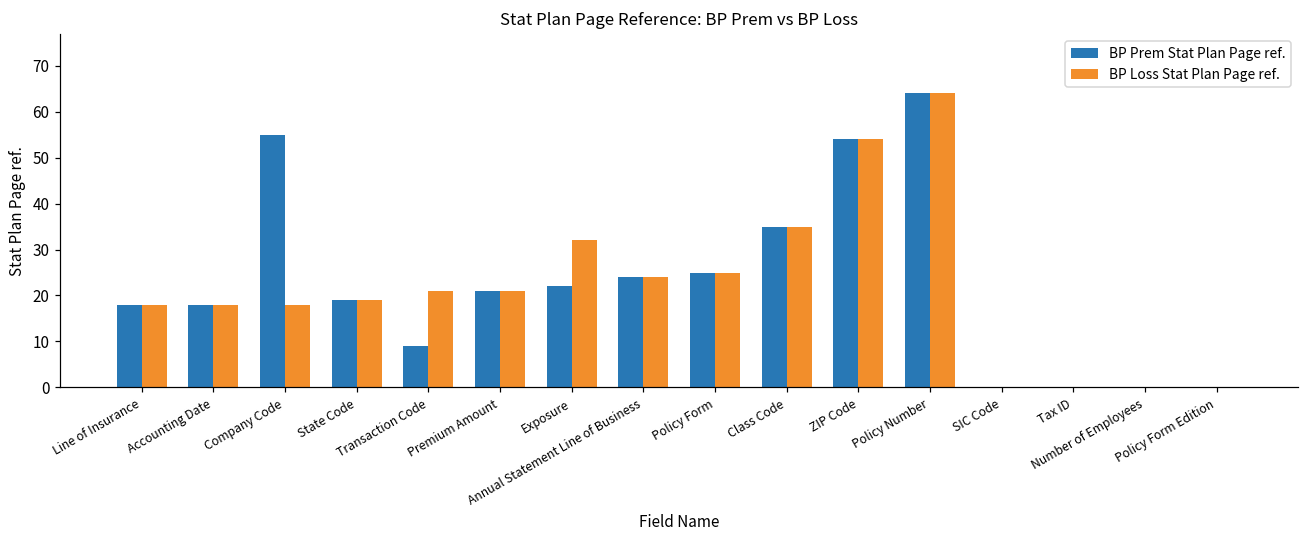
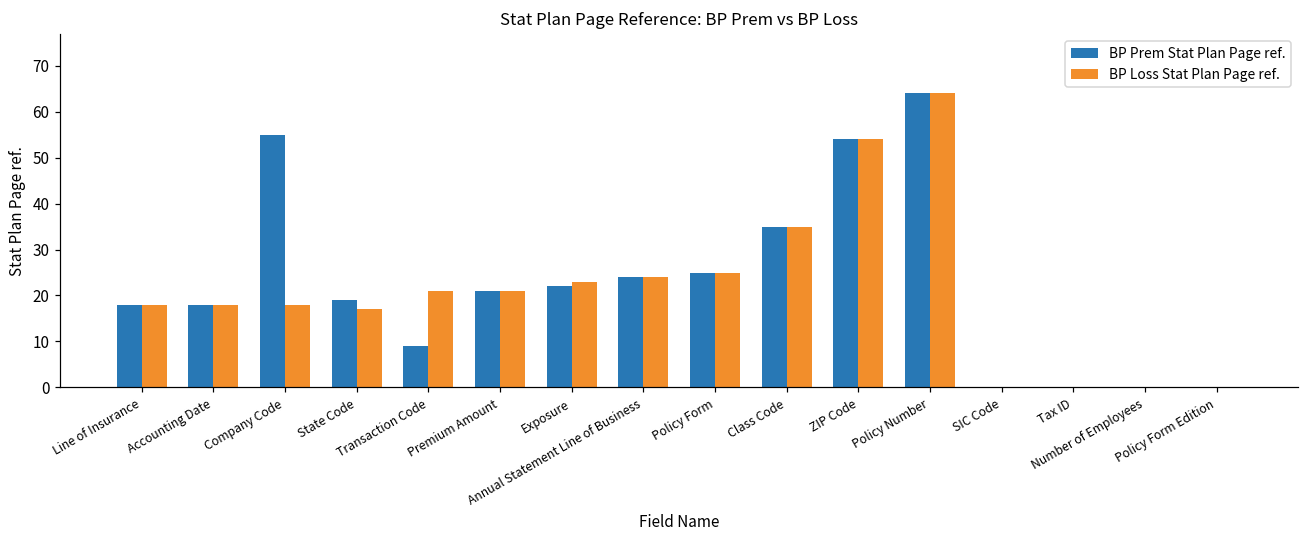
BP Loss Stat Plan Page ref., State Code: 19 -> 17
BP Loss Stat Plan Page ref., Exposure: 32 -> 23
